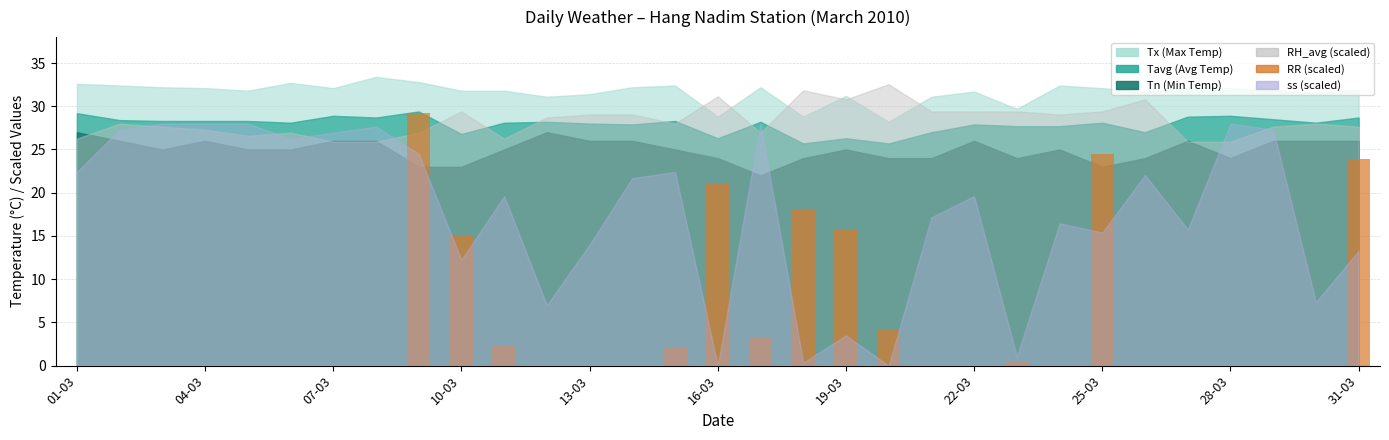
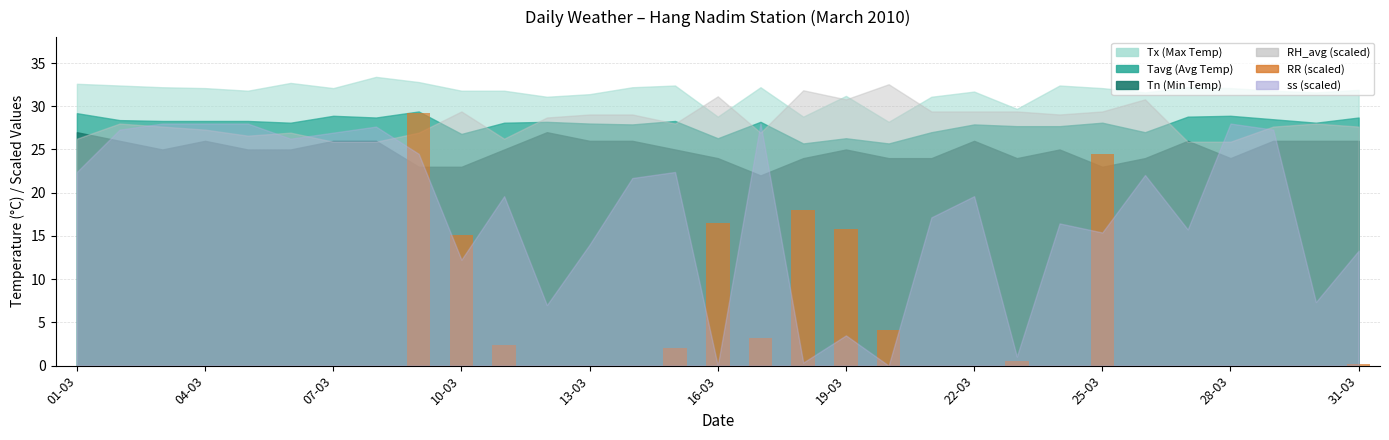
RR (scaled), 16-03: 21 -> 17
RR (scaled), 31-03: 24 -> 0
